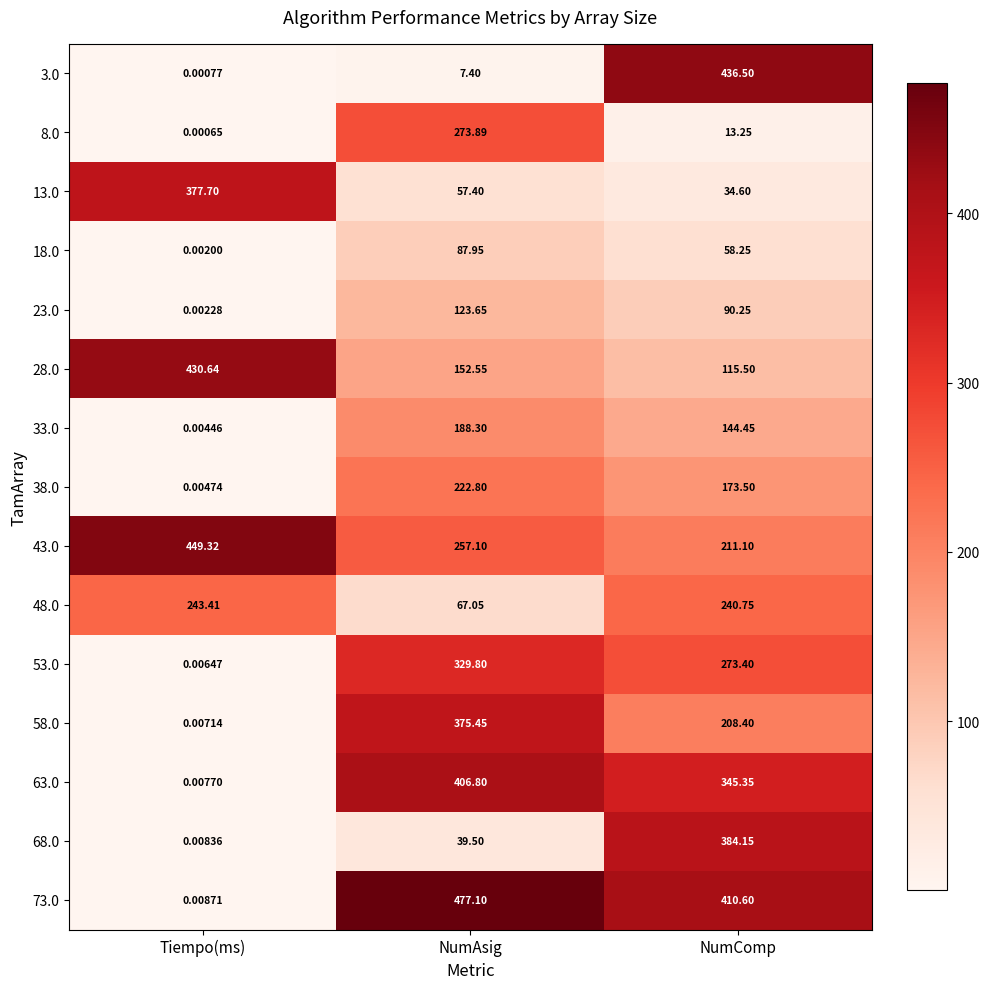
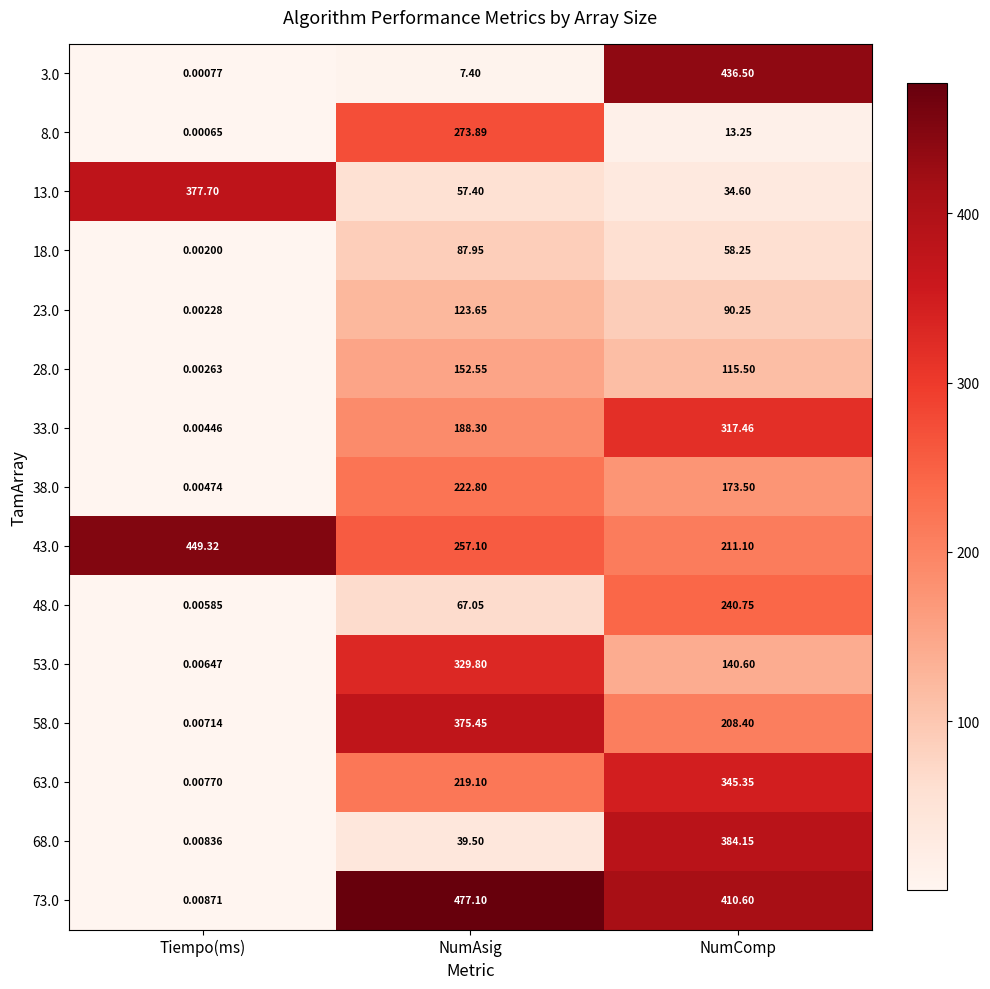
28.0, Tiempo(ms): 430.64 -> 0.00263
33.0, NumComp: 144.45 -> 317.46
48.0, Tiempo(ms): 243.41 -> 0.00585
53.0, NumComp: 273.40 -> 140.60
63.0, NumAsig: 406.80 -> 219.10
